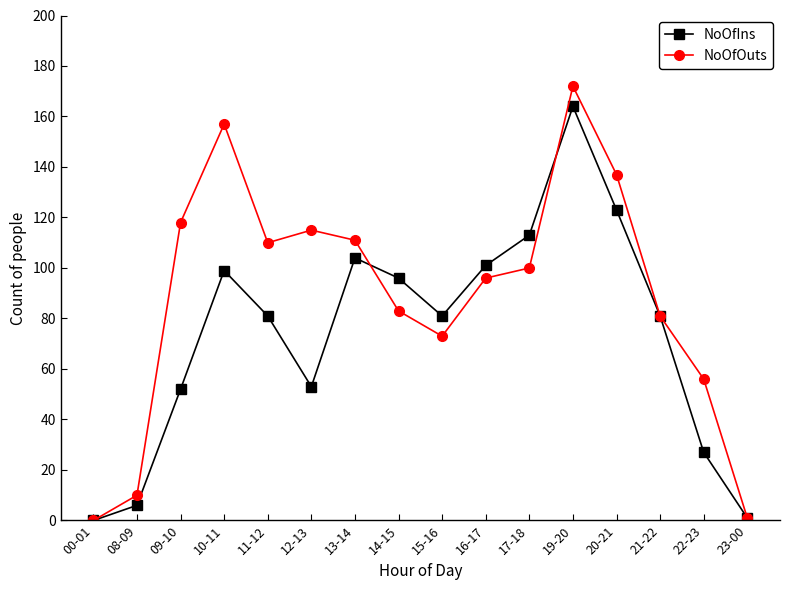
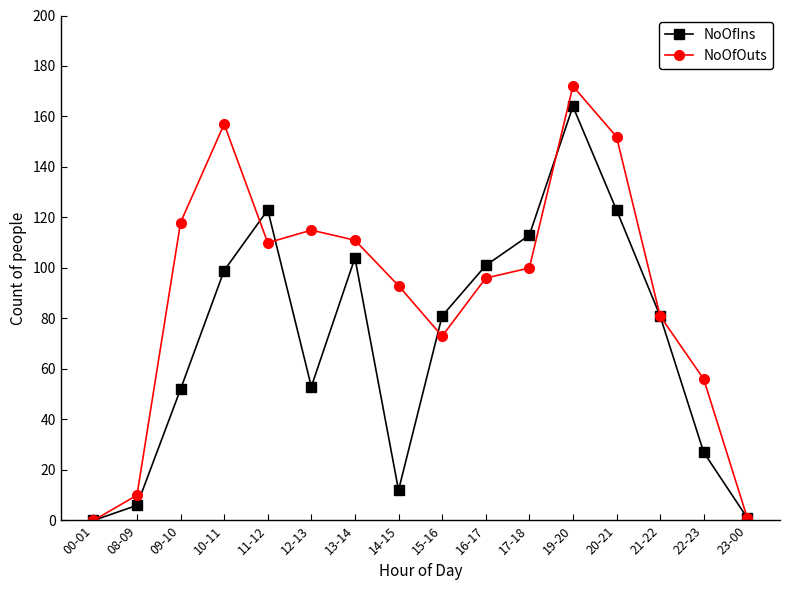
NoOfIns, 11-12: 81 -> 123
NoOfIns, 14-15: 96 -> 12
NoOfOuts, 14-15: 83 -> 93
NoOfOuts, 20-21: 137 -> 152
